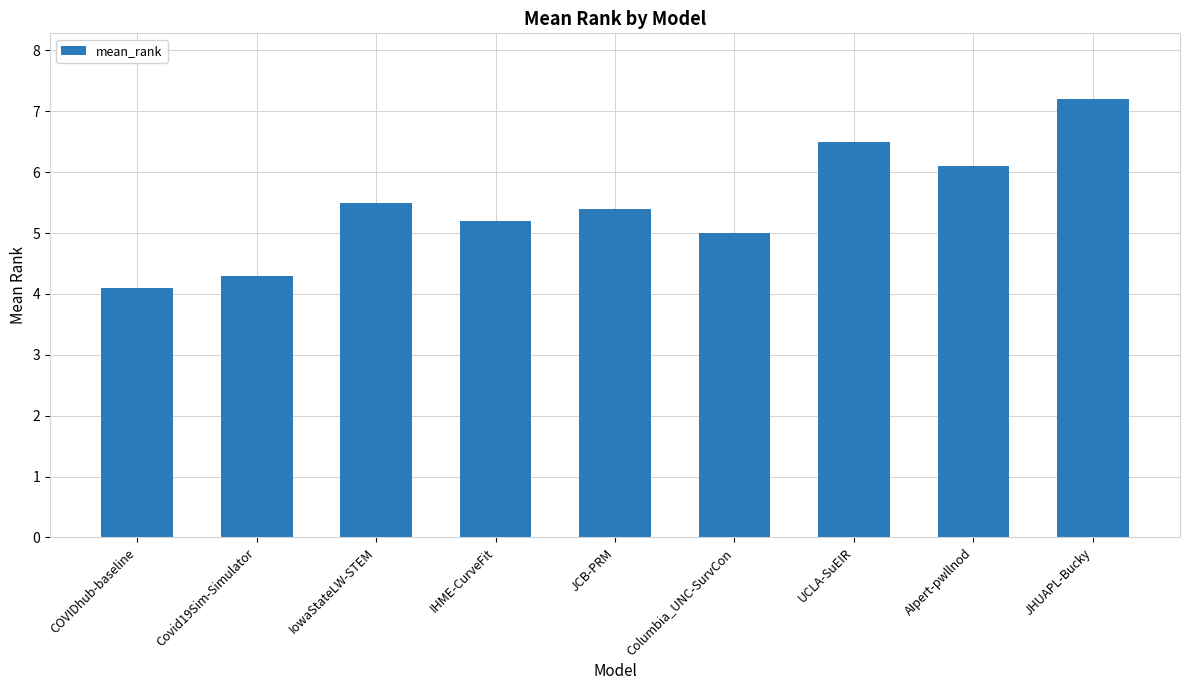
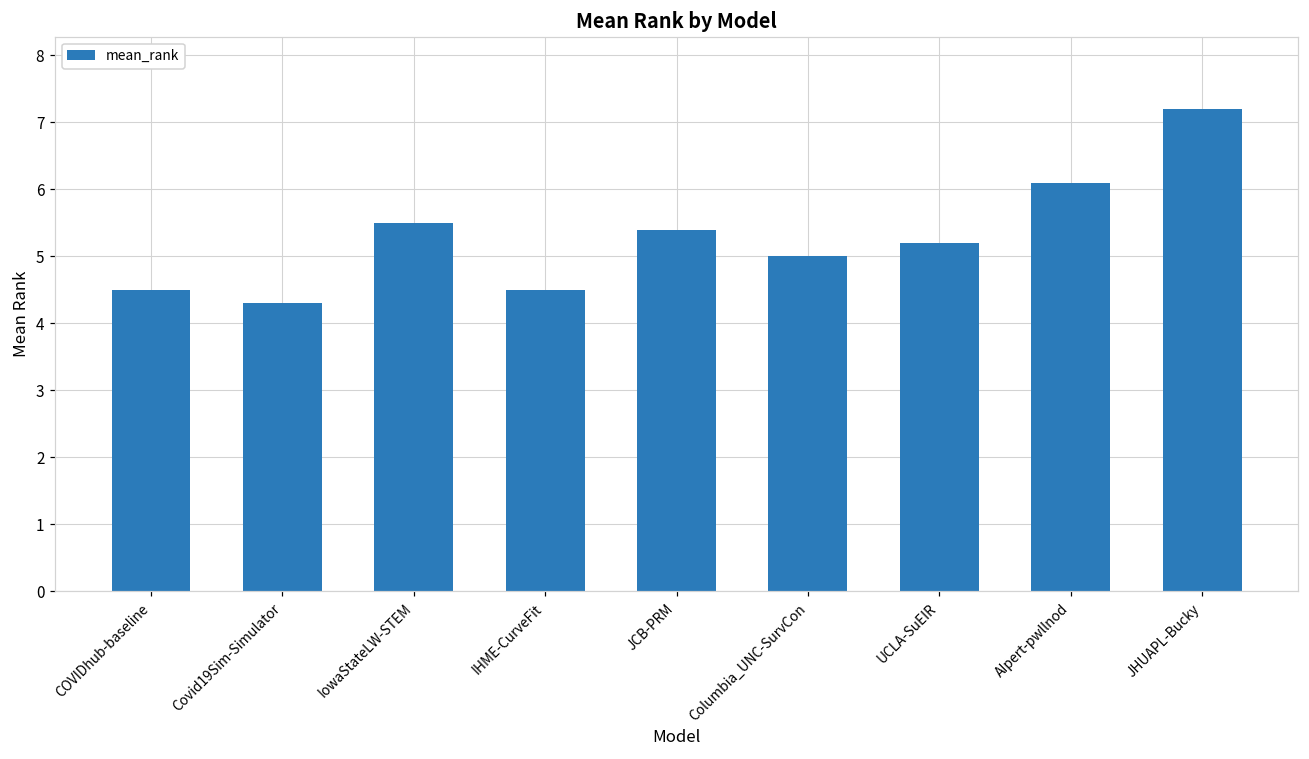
COVIDhub-baseline: 4.1 -> 4.5
IHME-CurveFit: 5.2 -> 4.5
UCLA-SuEIR: 6.5 -> 5.2
